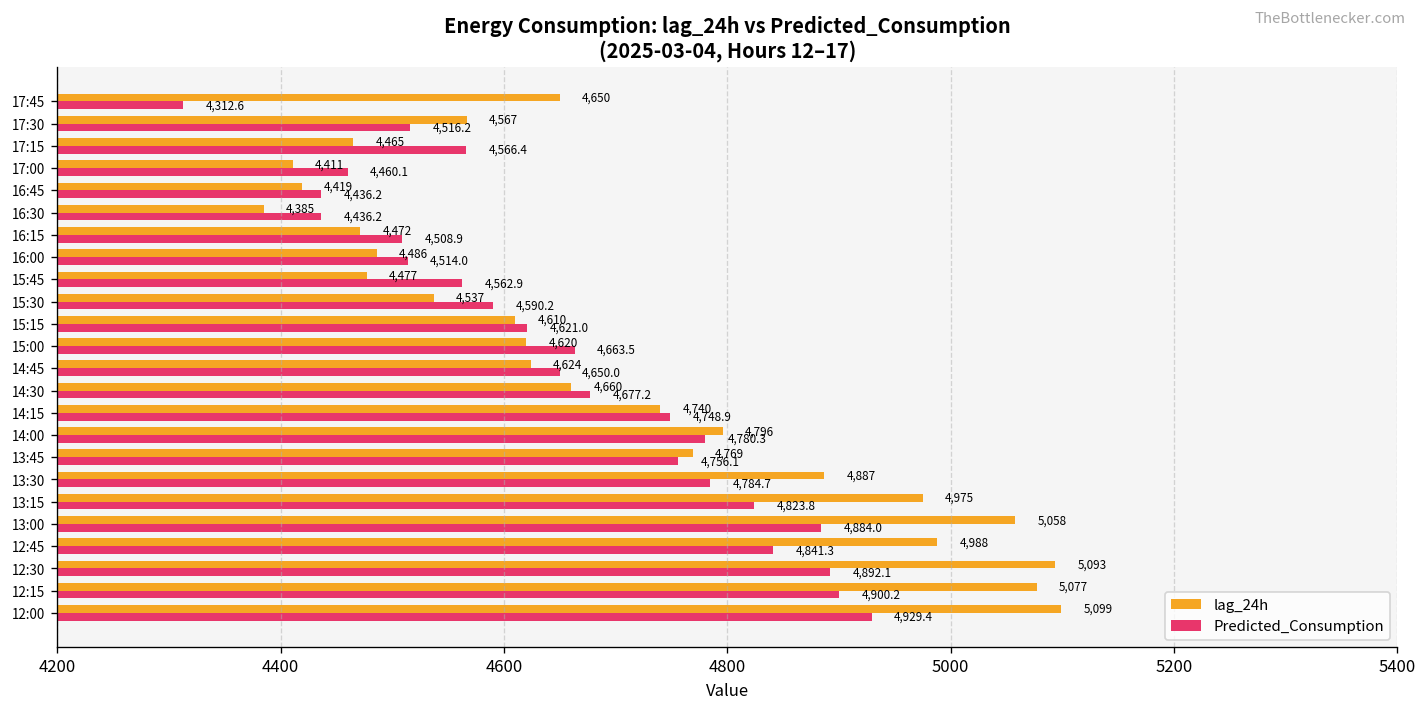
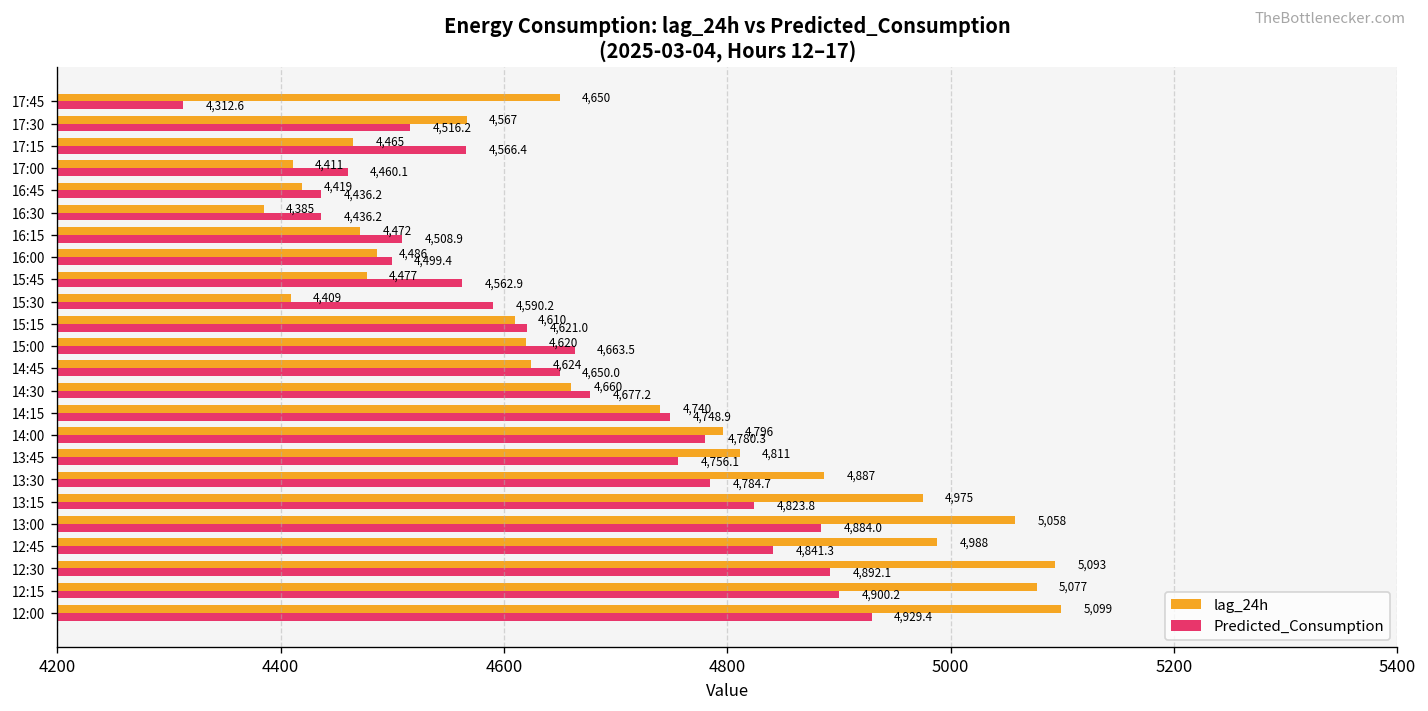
Predicted_Consumption, 16:00: 4,514.0 -> 4,499.4
lag_24h, 15:30: 4,537 -> 4,409
lag_24h, 13:45: 4,769 -> 4,811
